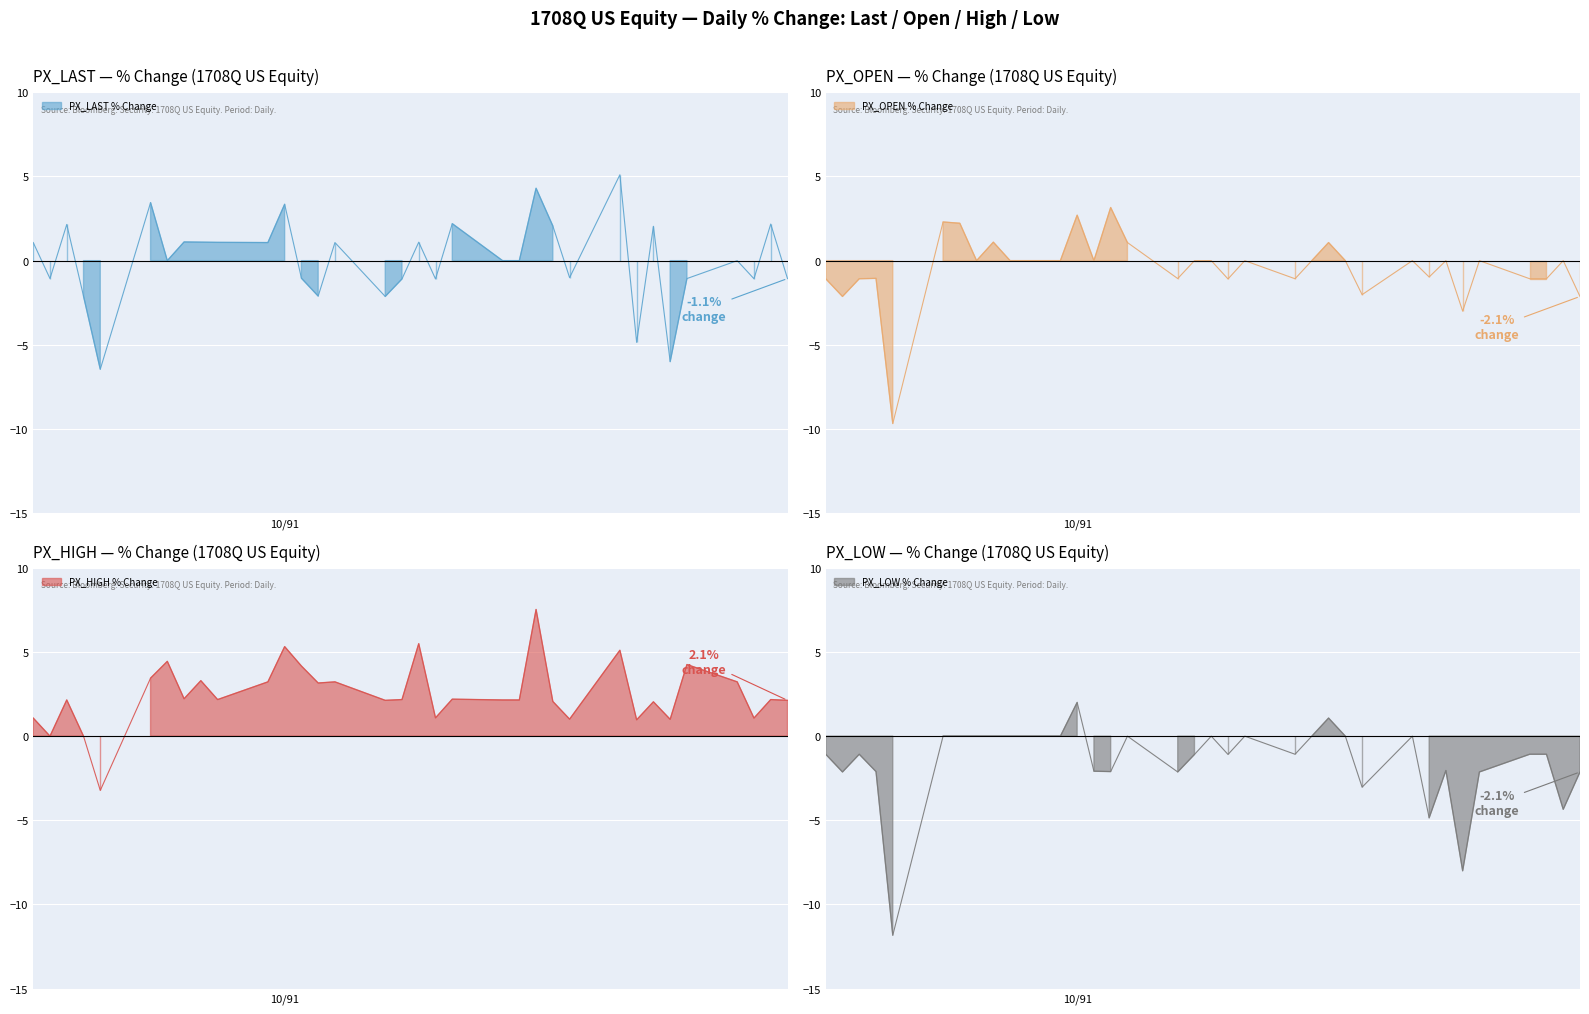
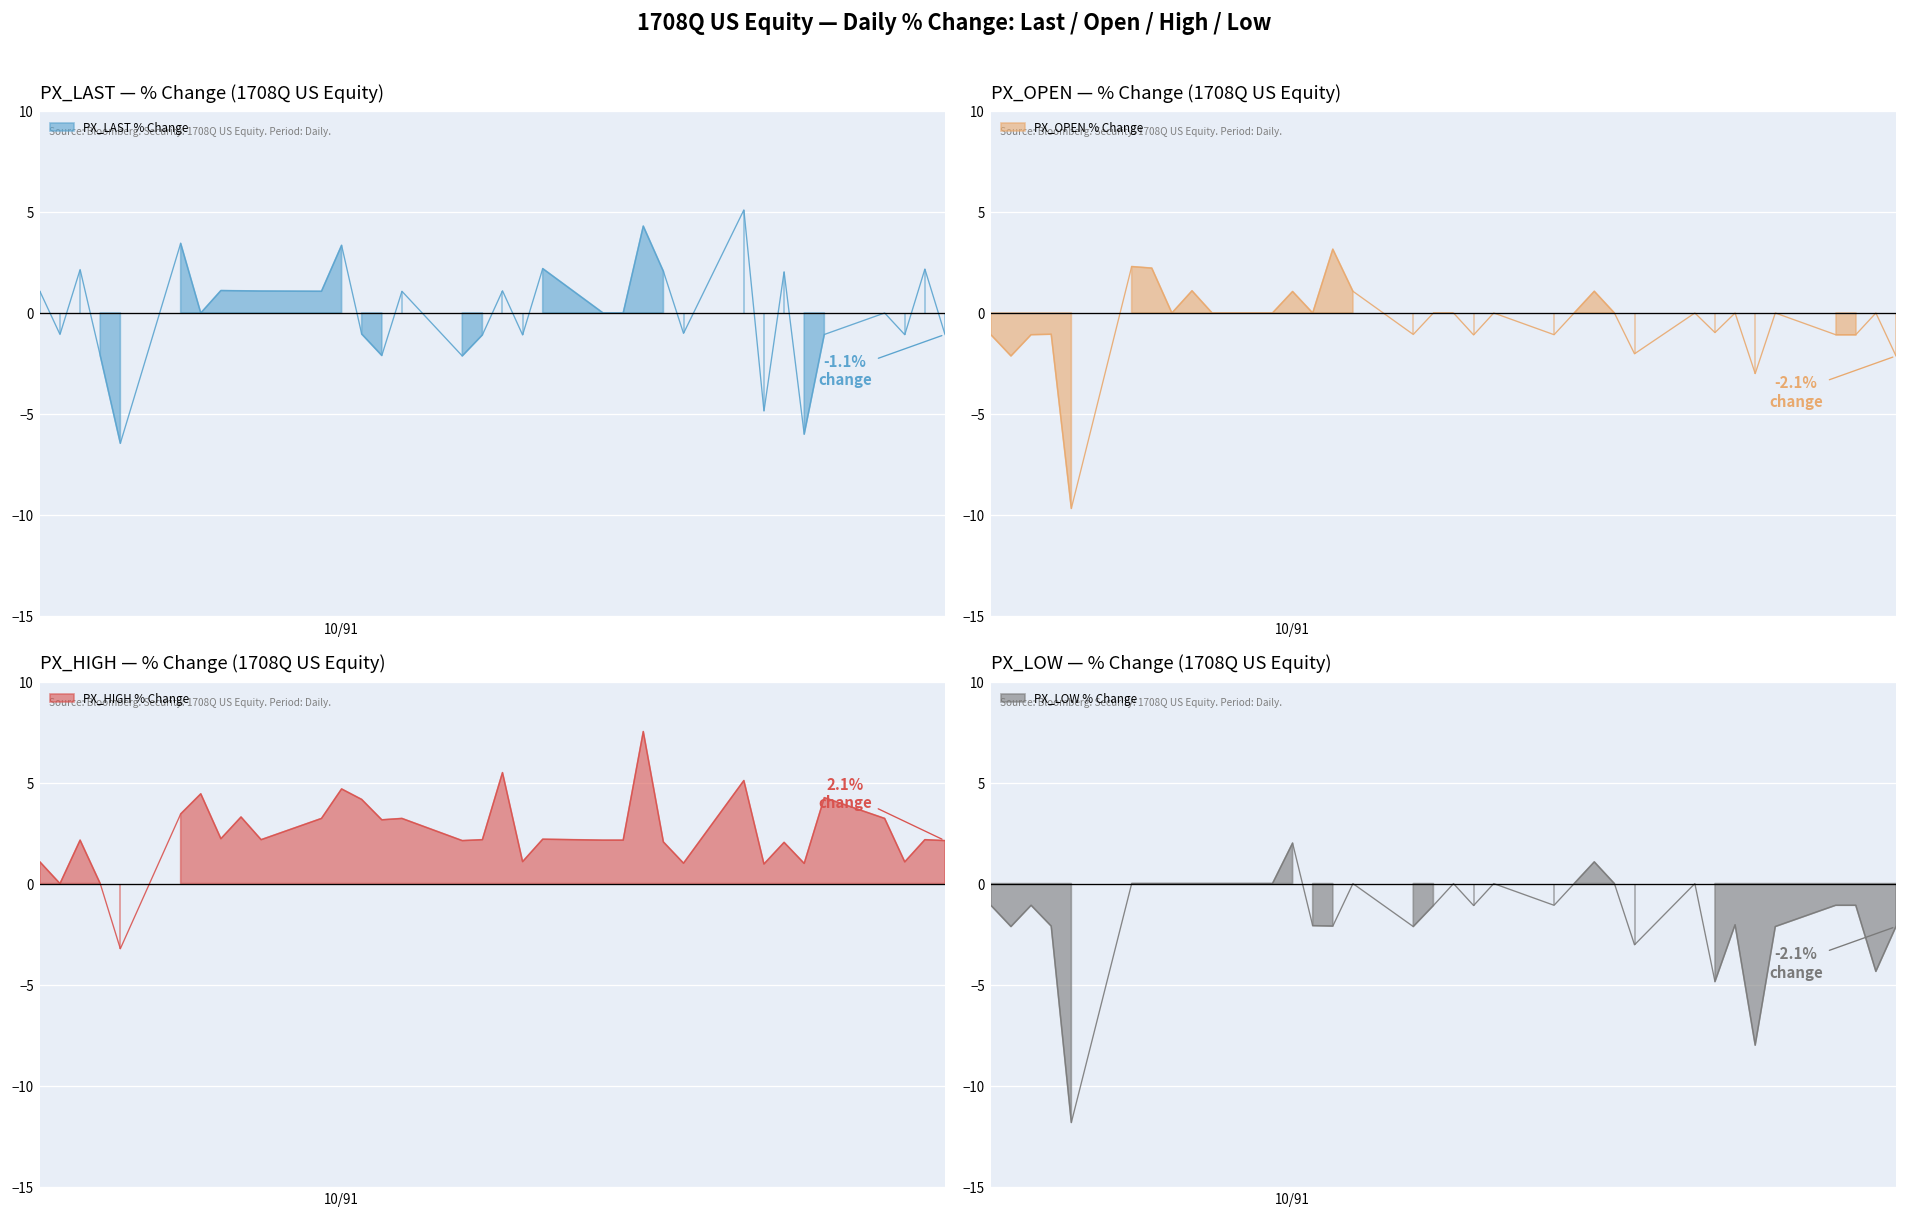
PX_OPEN — % Change (1708Q US Equity), 10/91: 2.7 -> 1.1
PX_HIGH — % Change (1708Q US Equity), 10/91: 5.3 -> 4.7
